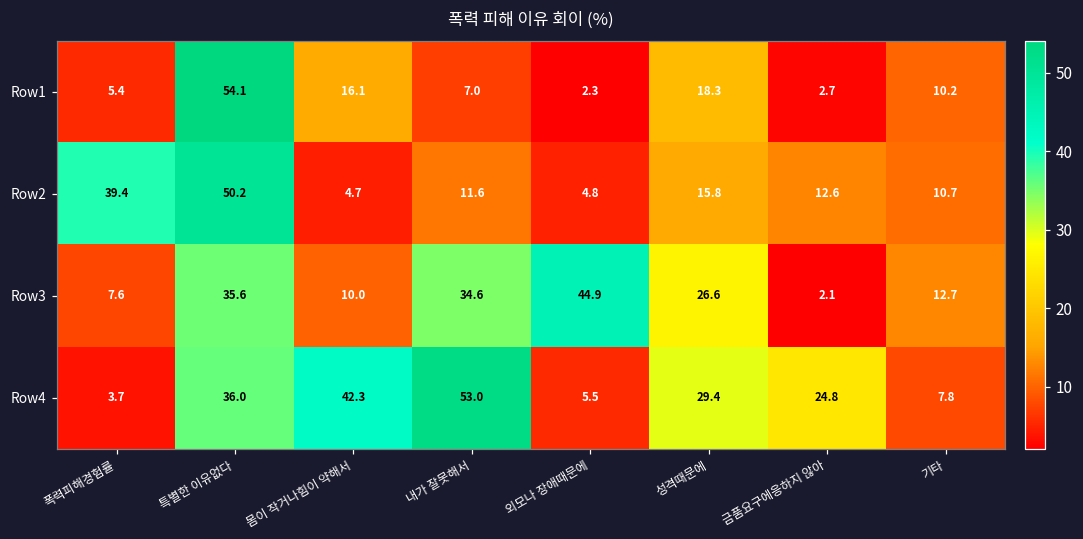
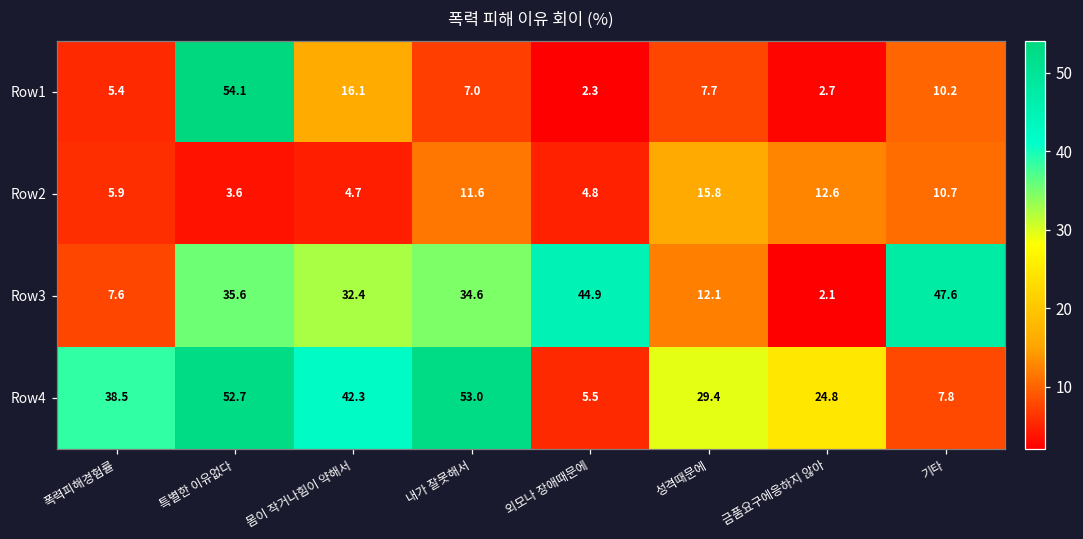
Row1, 성격때문에: 18.3 -> 7.7
Row2, 폭력피해경험률: 39.4 -> 5.9
Row2, 특별한 이유없다: 50.2 -> 3.6
Row3, 몸이 작거나힘이 약해서: 10.0 -> 32.4
Row3, 성격때문에: 26.6 -> 12.1
Row3, 기타: 12.7 -> 47.6
Row4, 폭력피해경험률: 3.7 -> 38.5
Row4, 특별한 이유없다: 36.0 -> 52.7
